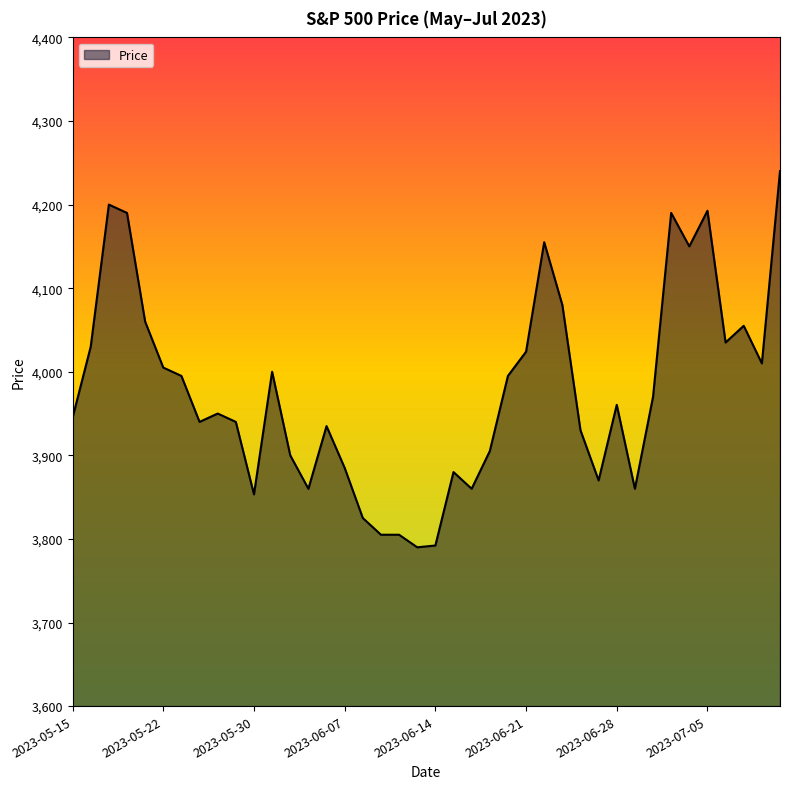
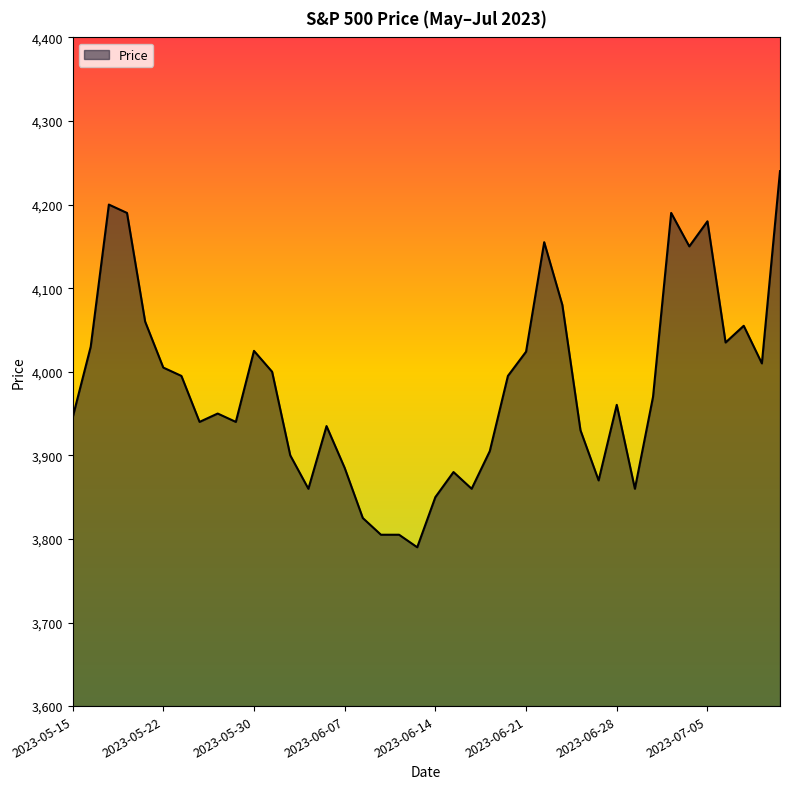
2023-05-30: 3,850 -> 4,030
2023-06-14: 3,790 -> 3,850
2023-07-05: 4,190 -> 4,180
